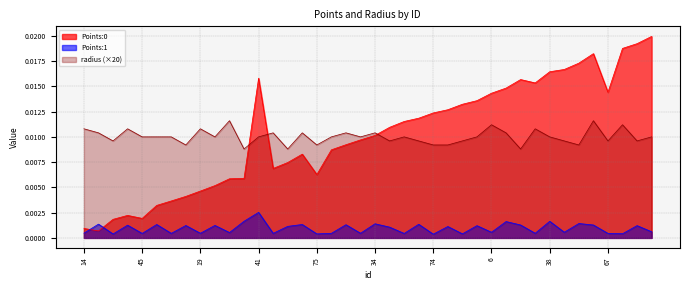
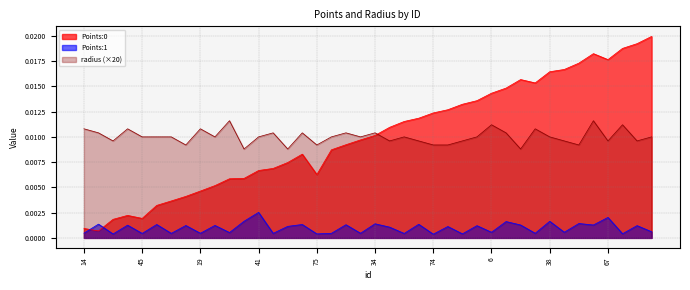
Points:0, 41: 0.0158 -> 0.0067
Points:0, 67: 0.0144 -> 0.0176
Points:1, 67: 0.0004 -> 0.0020
